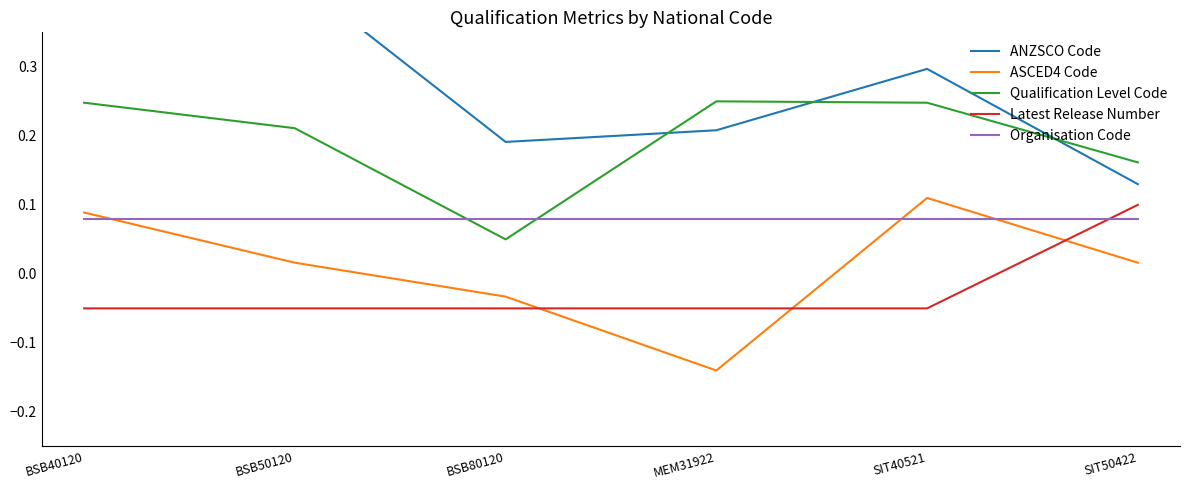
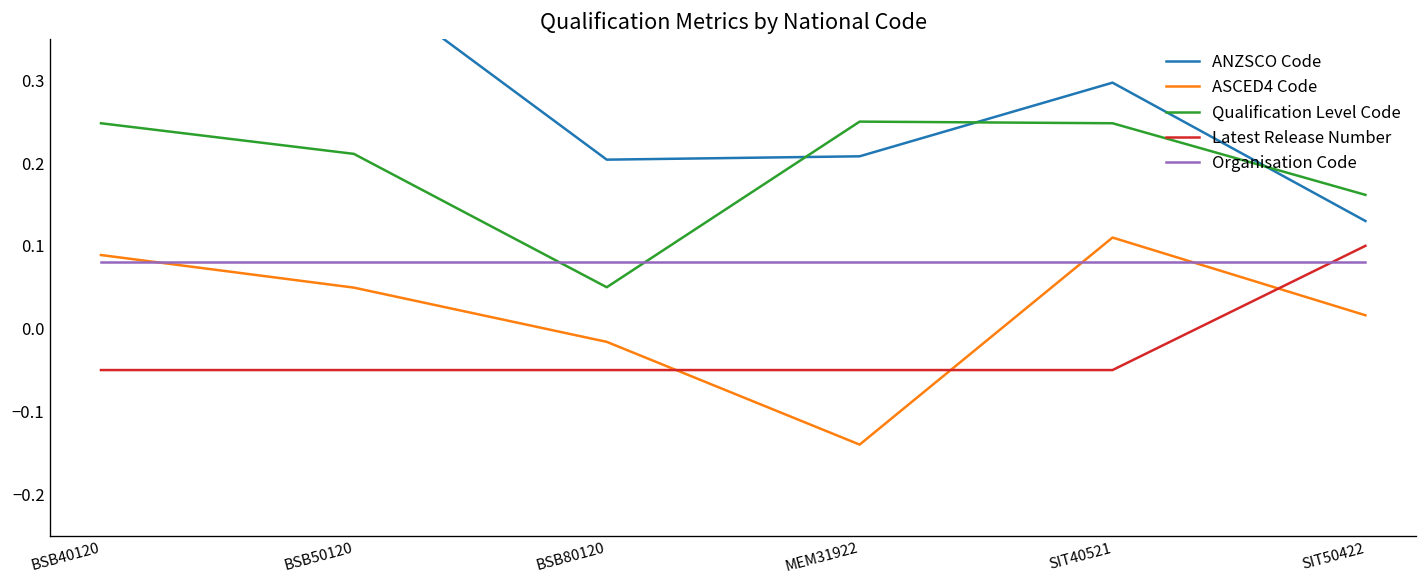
ASCED4 Code, BSB50120: 0.02 -> 0.05
ANZSCO Code, BSB80120: 0.19 -> 0.20
ASCED4 Code, BSB80120: -0.03 -> -0.02
